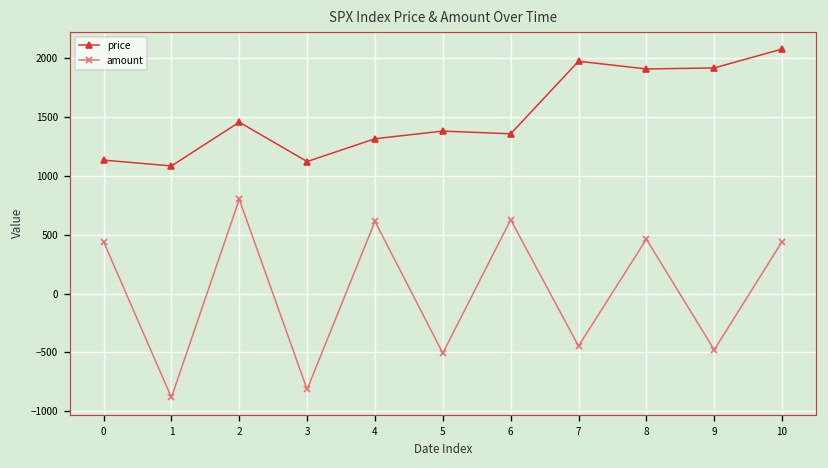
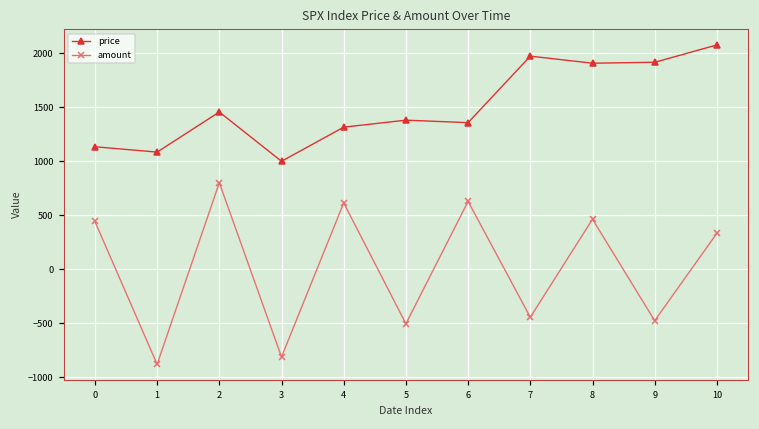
price, 3: 1100 -> 1000
amount, 10: 400 -> 300
